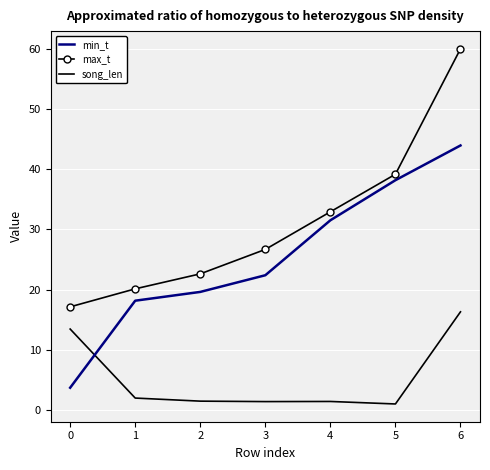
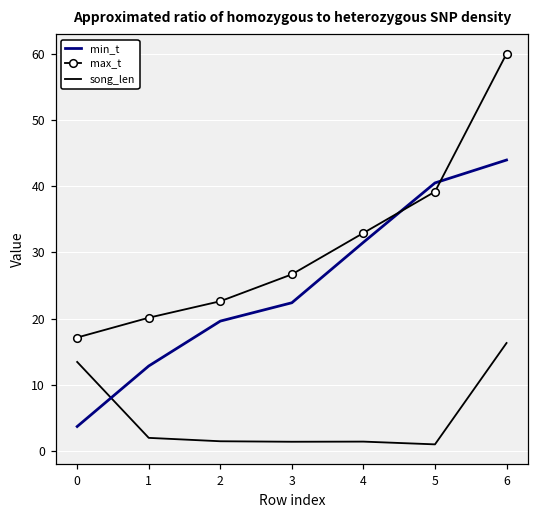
min_t, 1: 18 -> 13
min_t, 5: 38 -> 40
